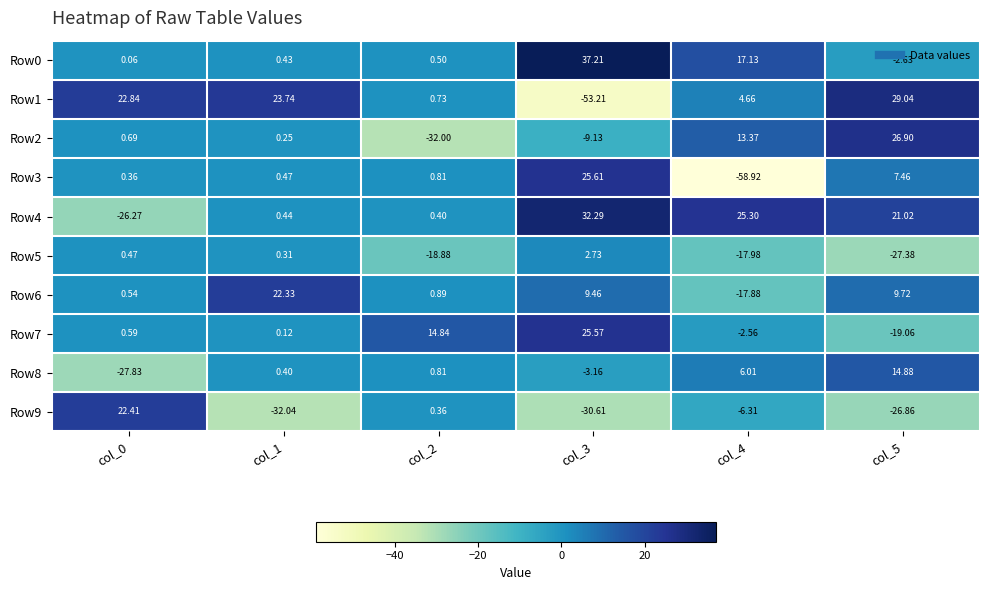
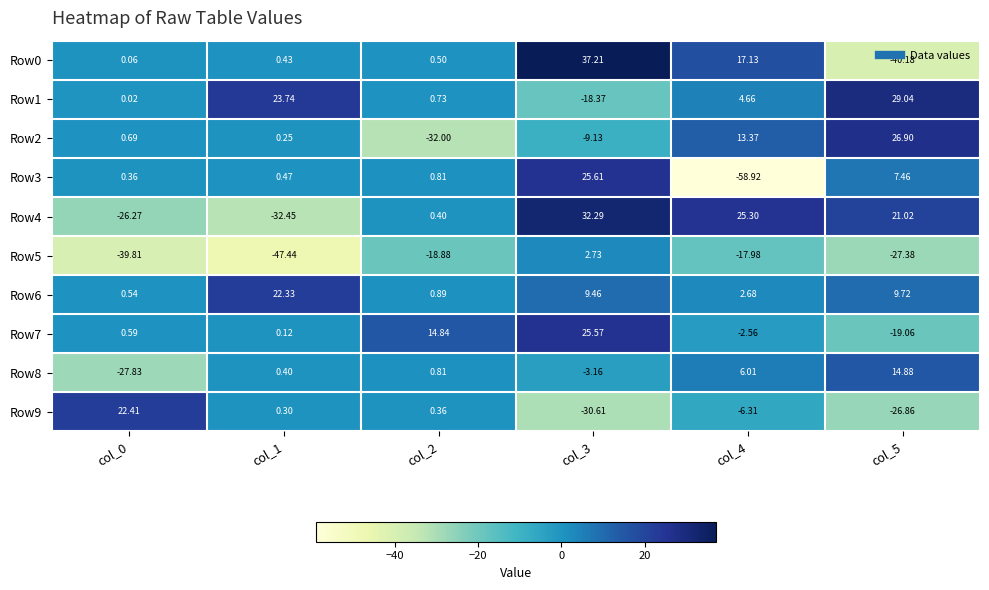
Row0, col_5: -2.63 -> -40.18
Row1, col_0: 22.84 -> 0.02
Row1, col_3: -53.21 -> -18.37
Row4, col_1: 0.44 -> -32.45
Row5, col_0: 0.47 -> -39.81
Row5, col_1: 0.31 -> -47.44
Row6, col_4: -17.88 -> 2.68
Row9, col_1: -32.04 -> 0.30
